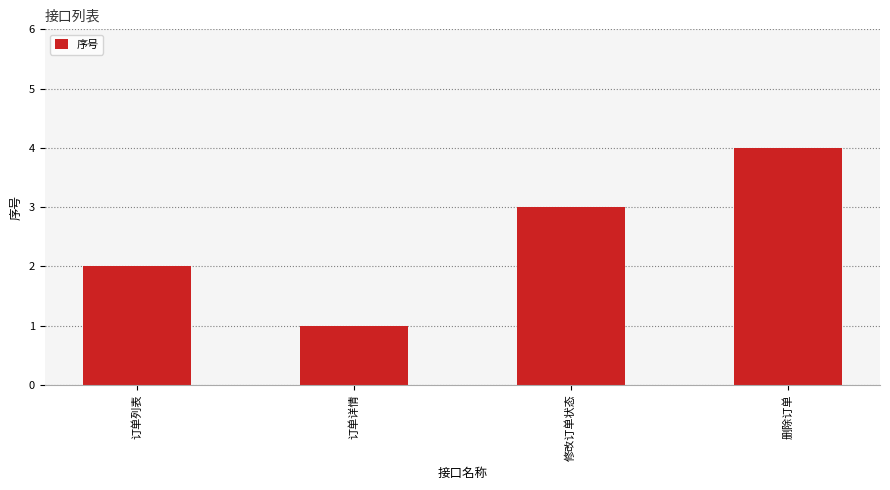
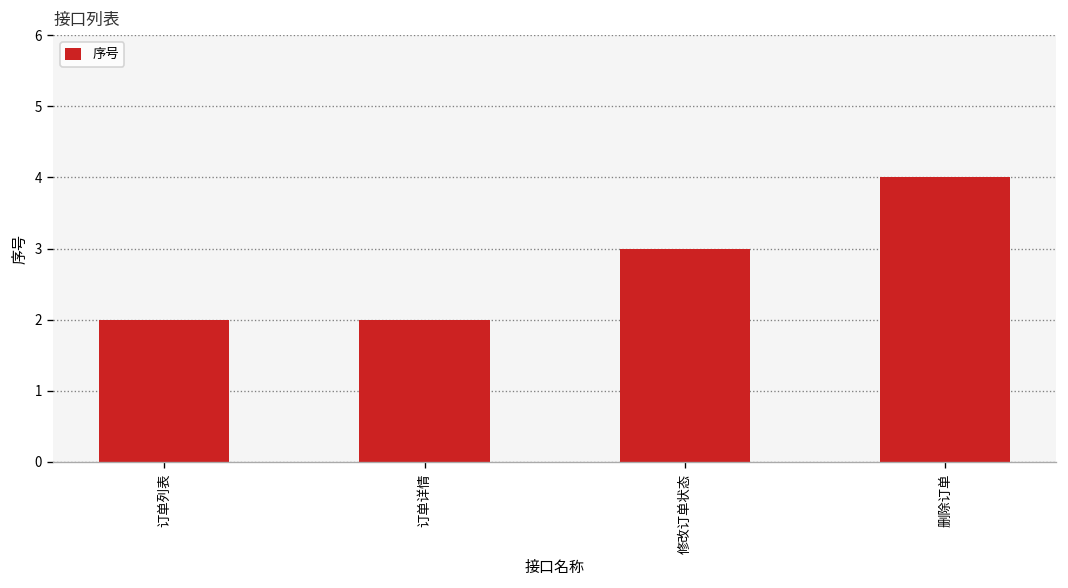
订单详情: 1 -> 2
